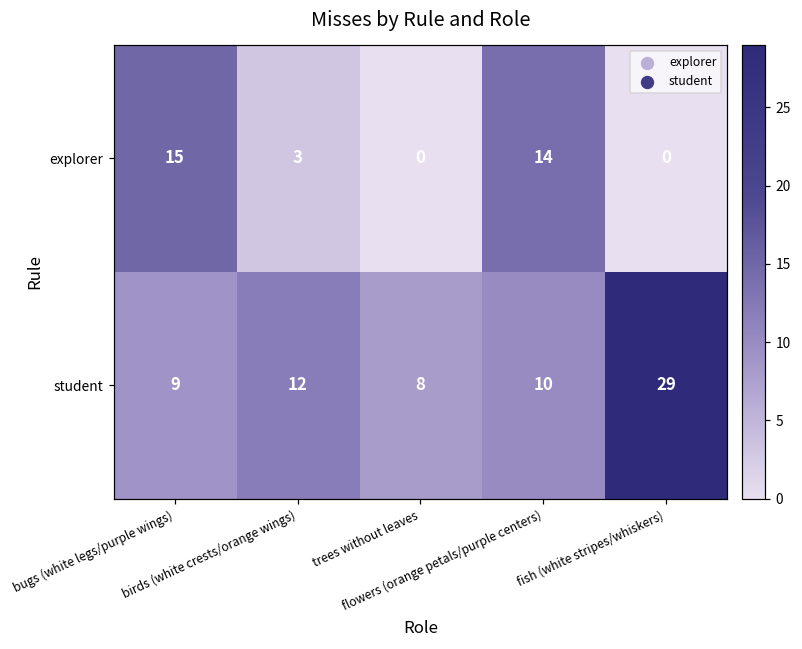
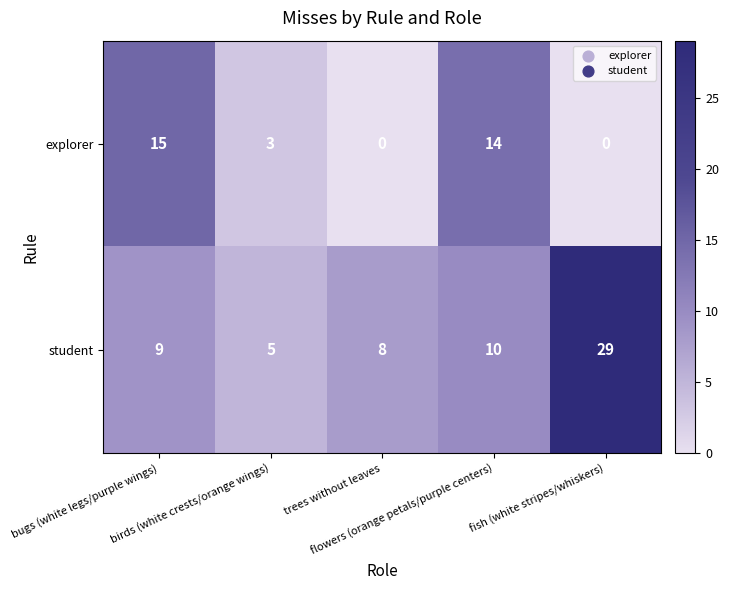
student, birds (white crests/orange wings): 12 -> 5
